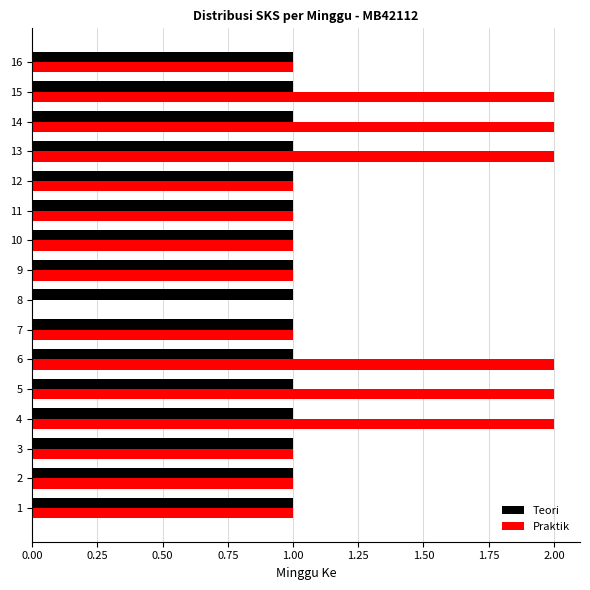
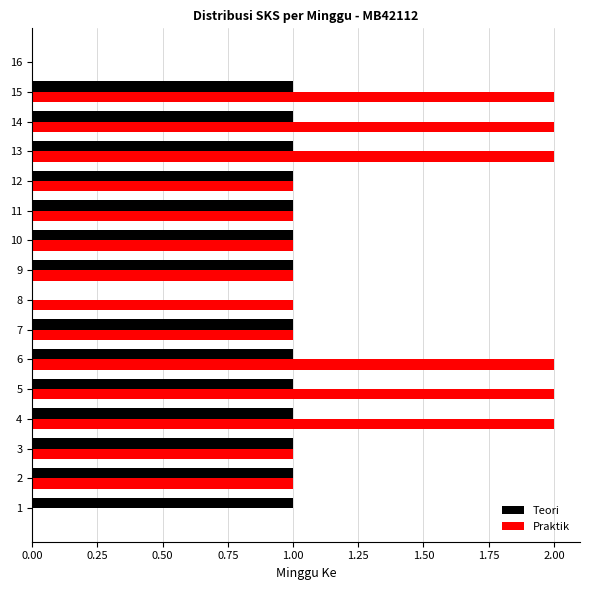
Teori, 16: 1 -> 0
Praktik, 16: 1 -> 0
Teori, 8: 1 -> 0
Praktik, 8: 0 -> 1
Praktik, 1: 1 -> 0
